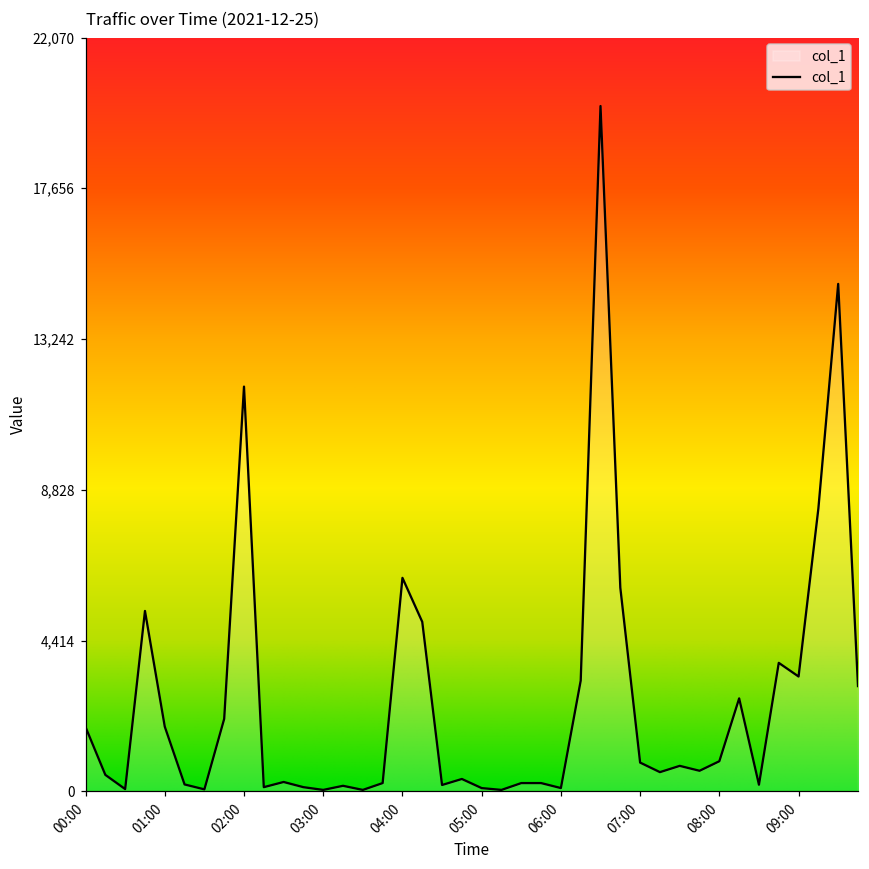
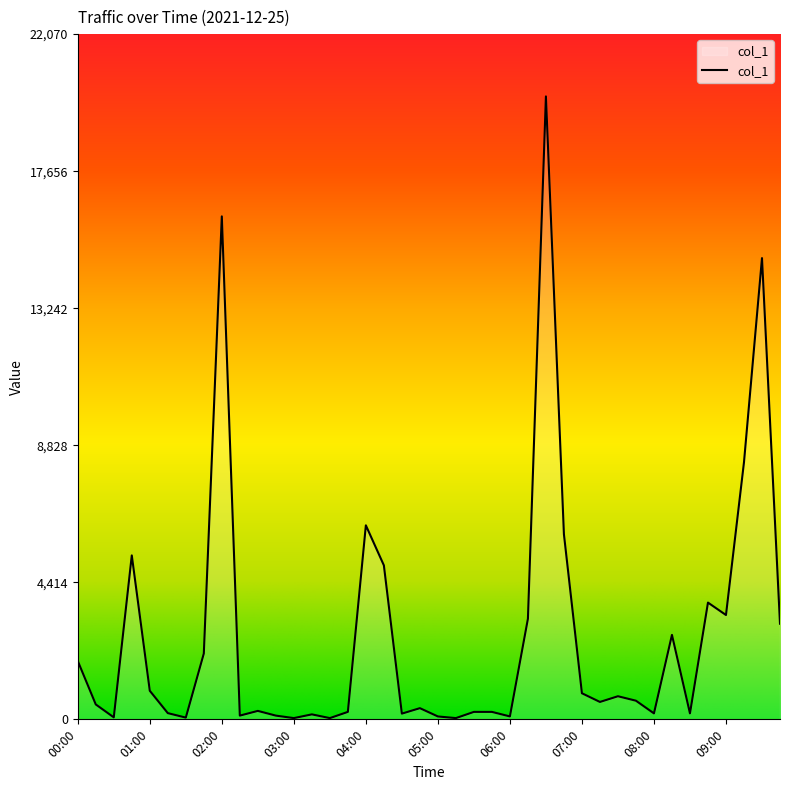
01:00: 1,900 -> 900
02:00: 11,800 -> 16,200
08:00: 900 -> 200
